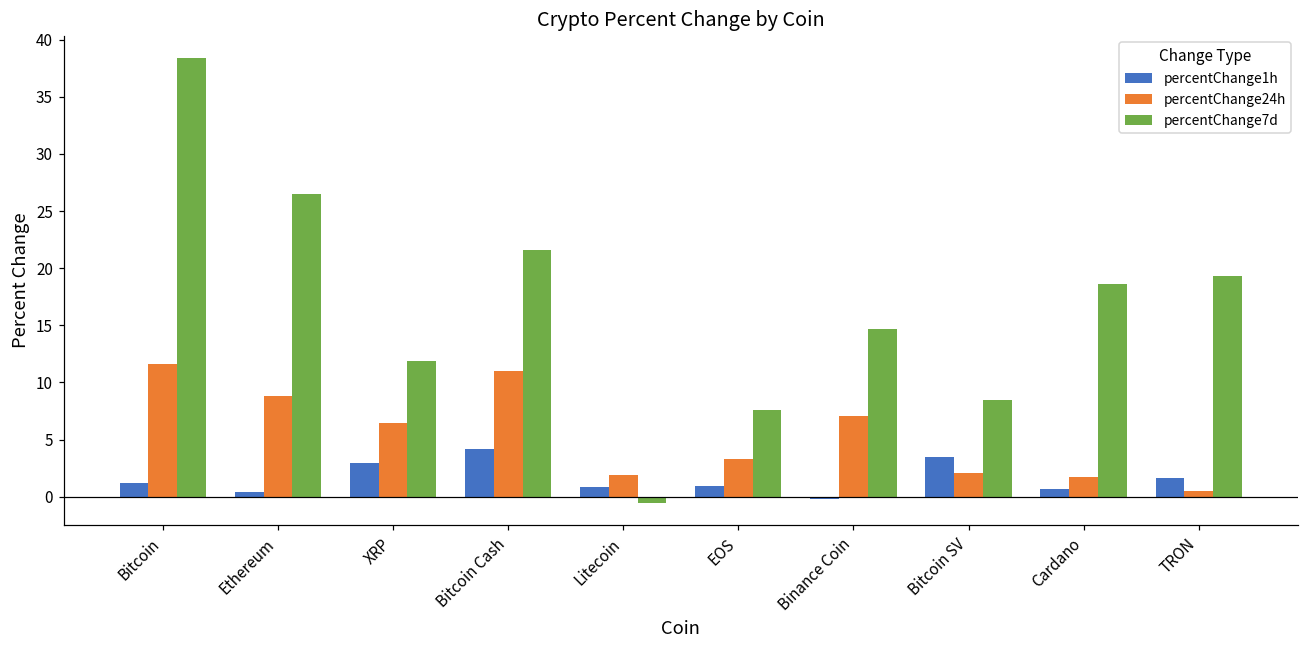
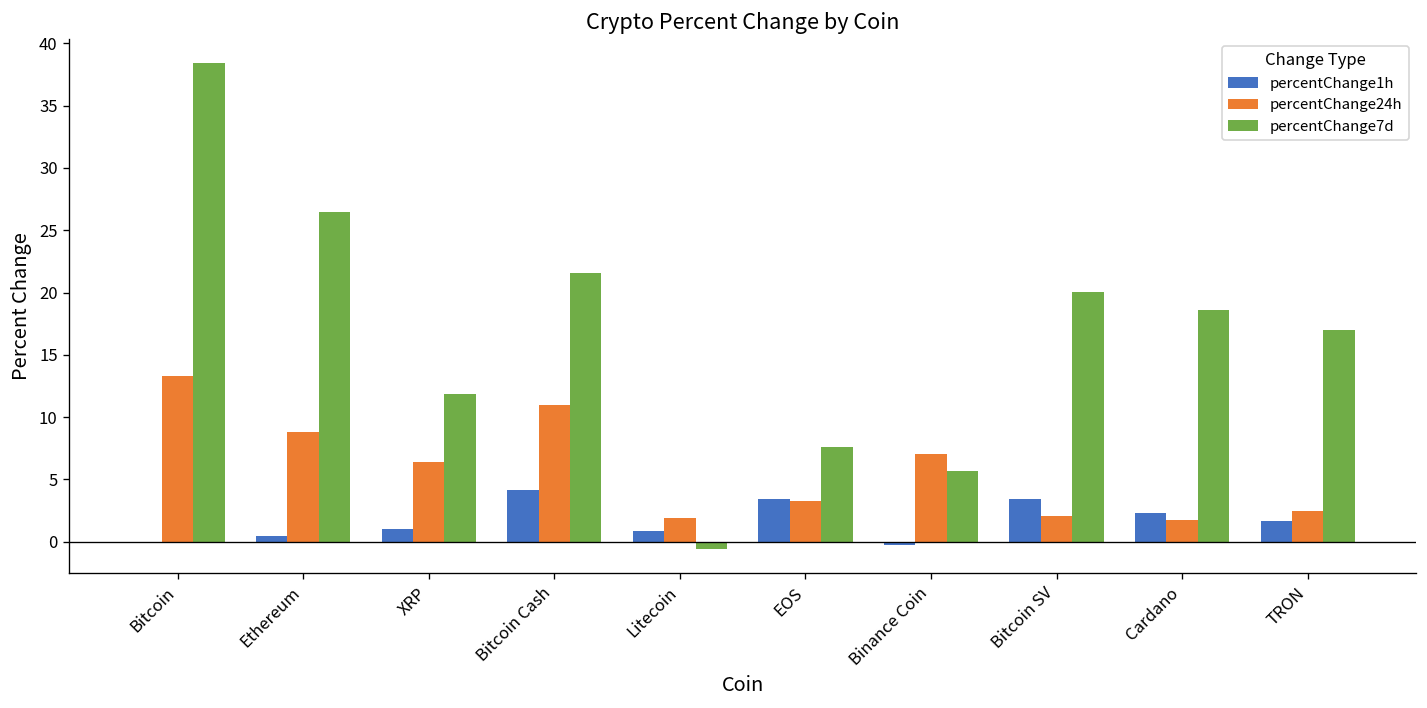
percentChange1h, Bitcoin: 1.2 -> 0.0
percentChange24h, Bitcoin: 11.6 -> 13.3
percentChange1h, XRP: 3.0 -> 1.1
percentChange1h, EOS: 0.9 -> 3.4
percentChange7d, Binance Coin: 14.7 -> 5.6
percentChange7d, Bitcoin SV: 8.5 -> 20.0
percentChange1h, Cardano: 0.7 -> 2.3
percentChange24h, TRON: 0.5 -> 2.5
percentChange7d, TRON: 19.3 -> 17.0
